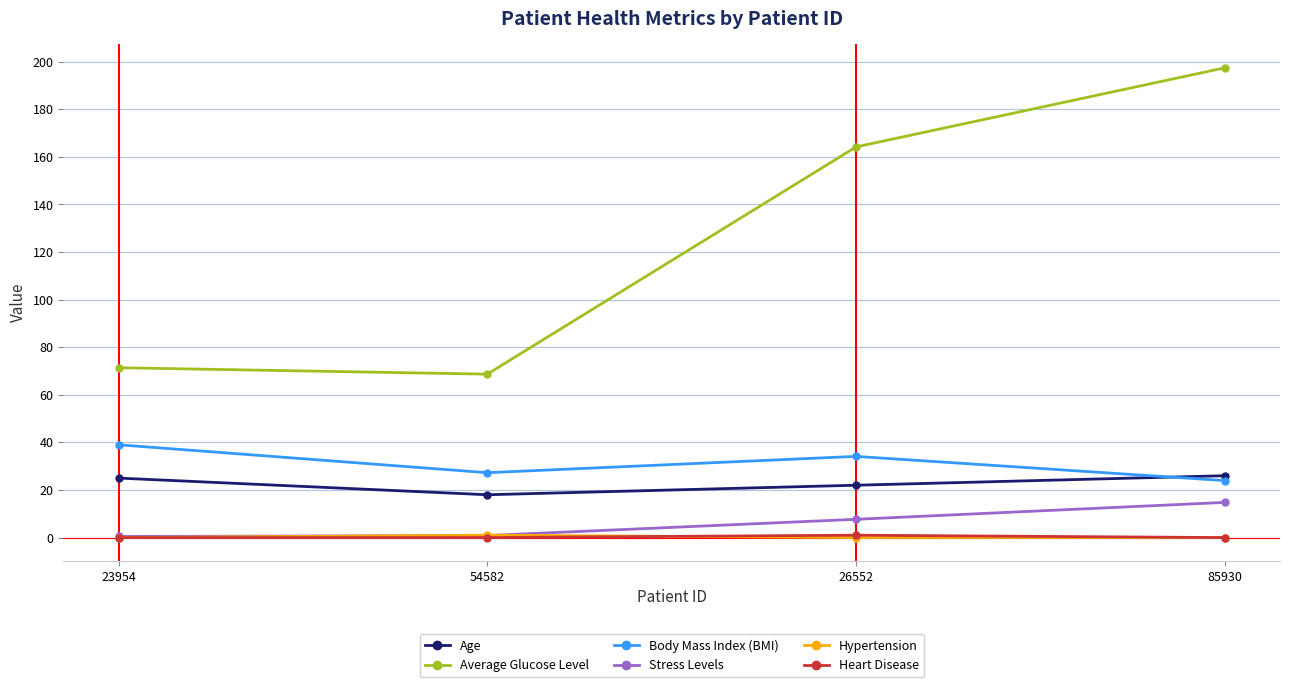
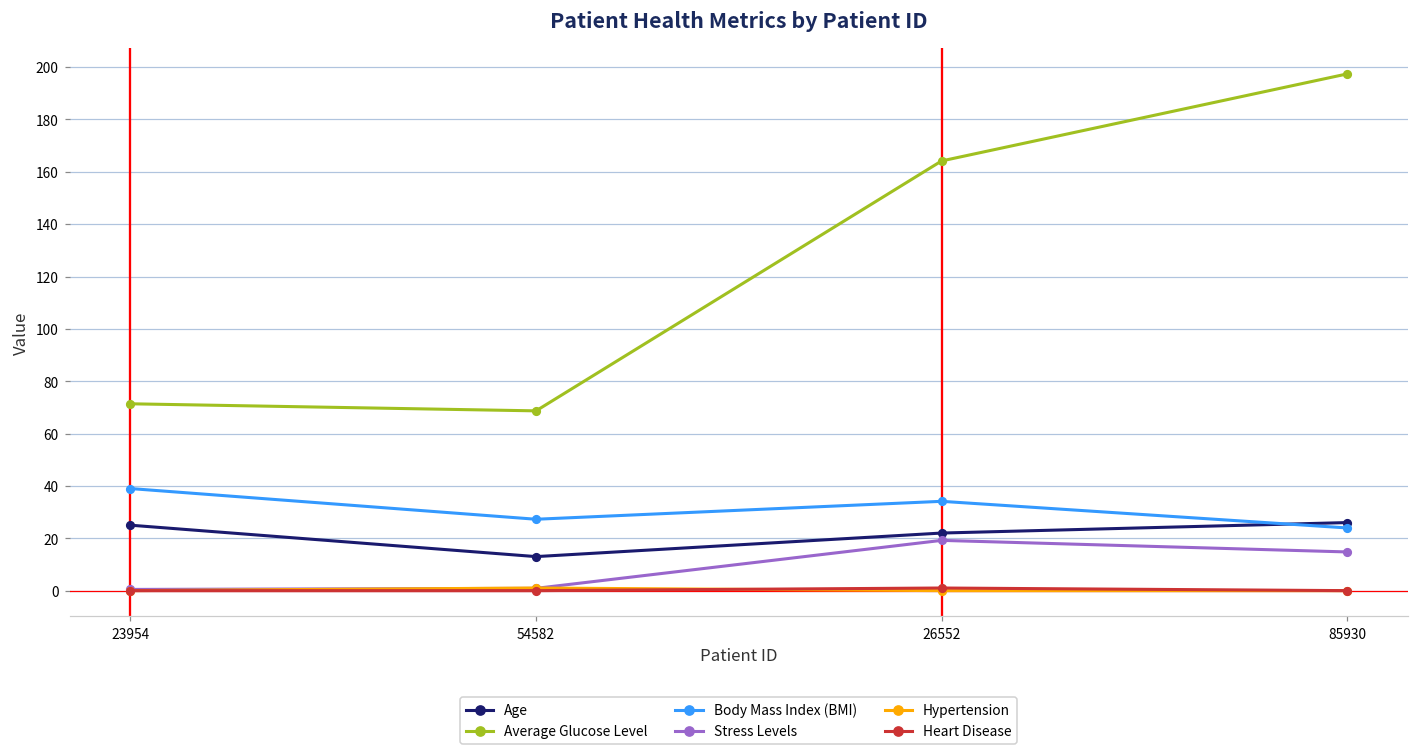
Age, 54582: 18 -> 13
Stress Levels, 26552: 8 -> 19
